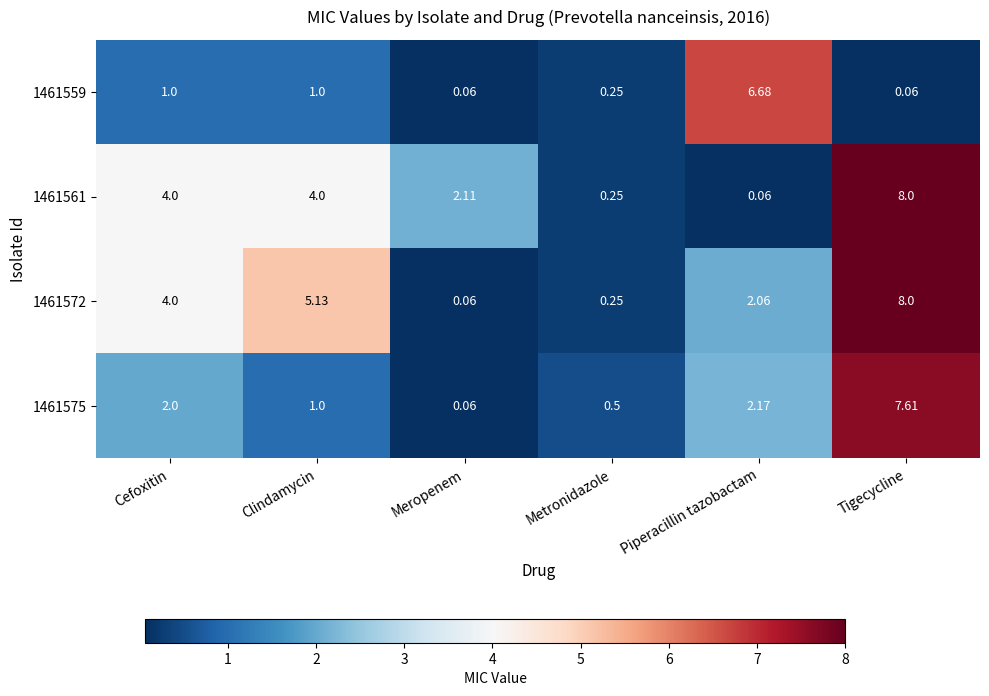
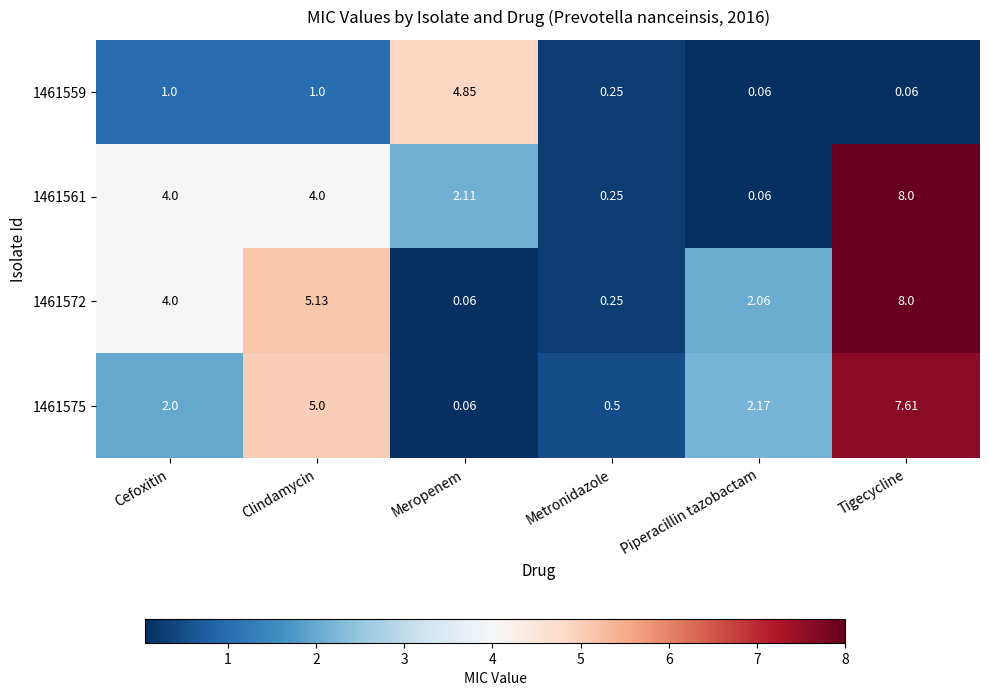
1461559, Meropenem: 0.06 -> 4.85
1461559, Piperacillin tazobactam: 6.68 -> 0.06
1461575, Clindamycin: 1.0 -> 5.0
